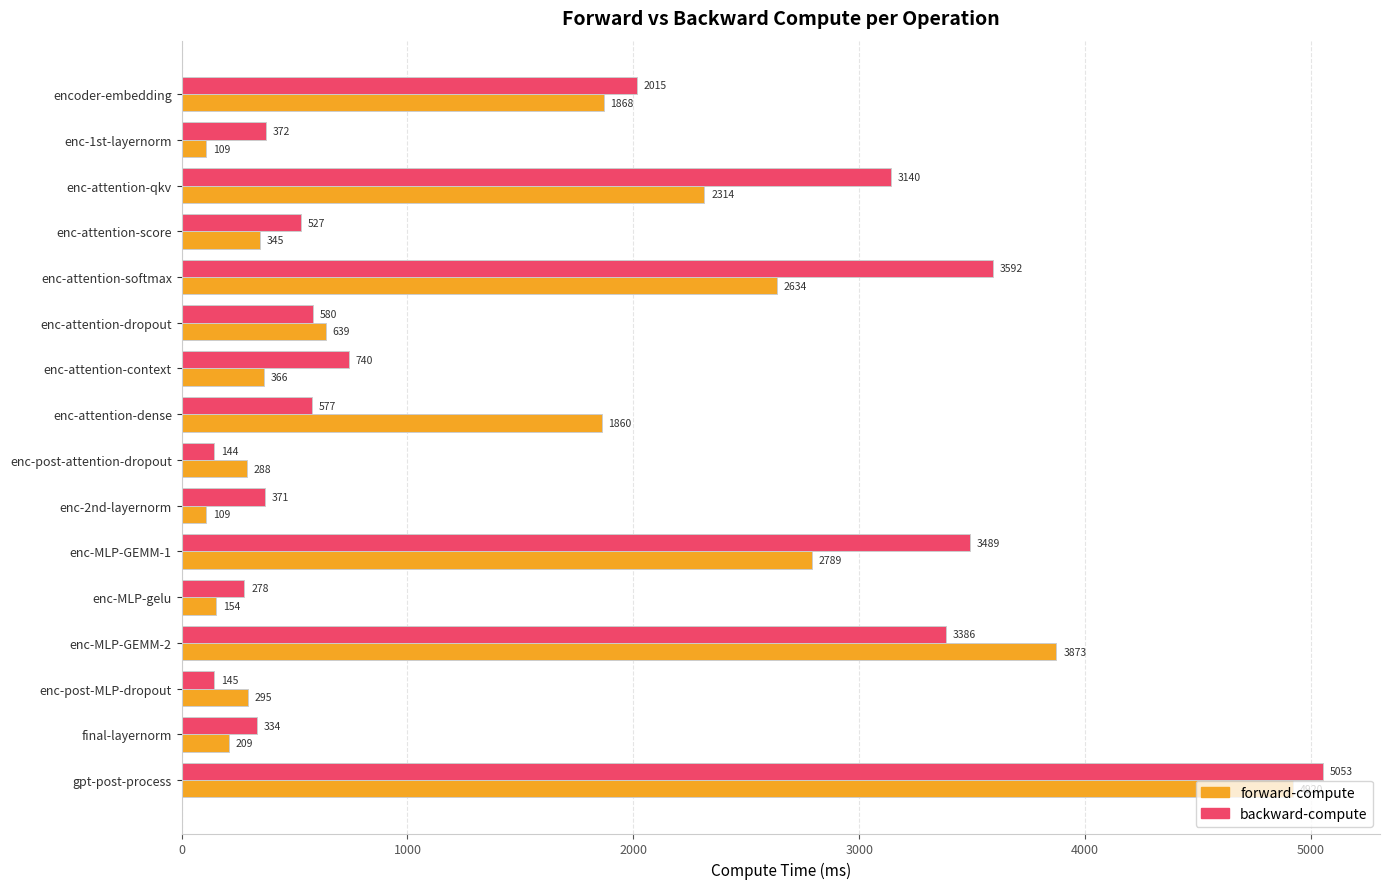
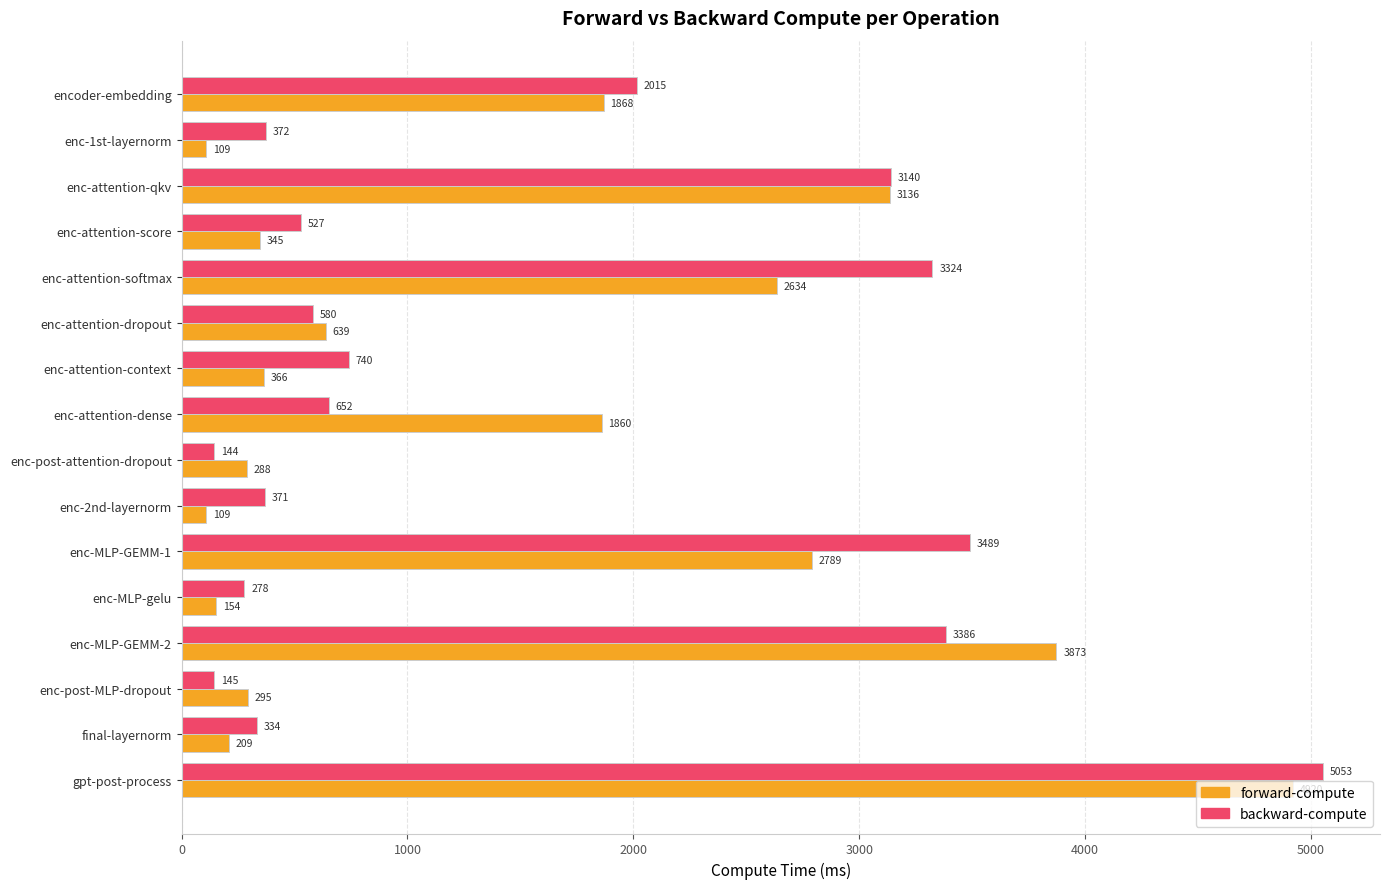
forward-compute, enc-attention-qkv: 2314 -> 3136
backward-compute, enc-attention-softmax: 3592 -> 3324
backward-compute, enc-attention-dense: 577 -> 652
